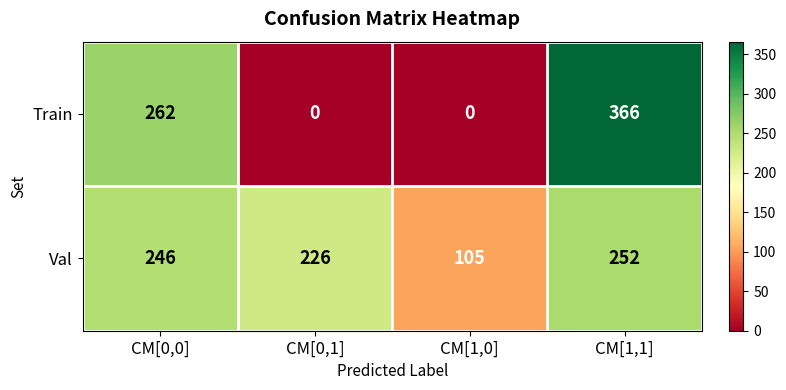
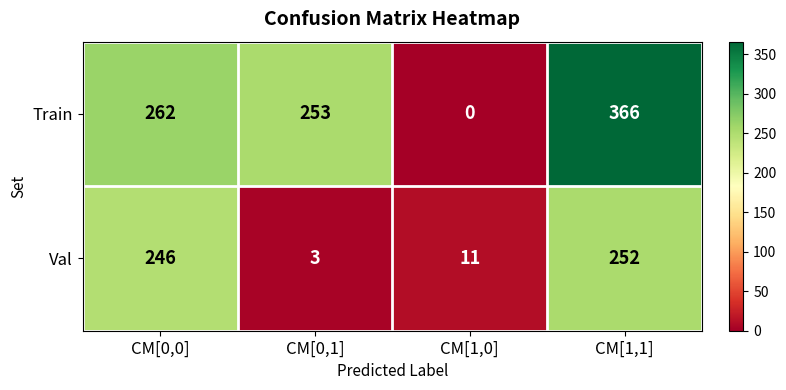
Train, CM[0,1]: 0 -> 253
Val, CM[0,1]: 226 -> 3
Val, CM[1,0]: 105 -> 11
